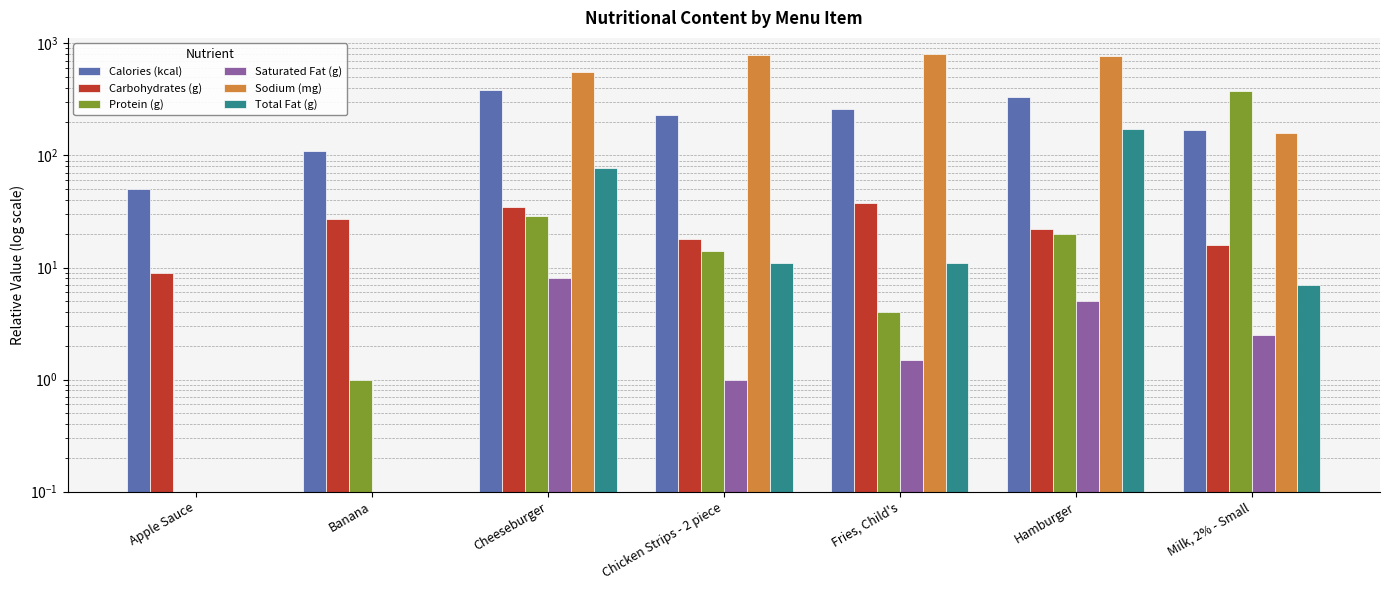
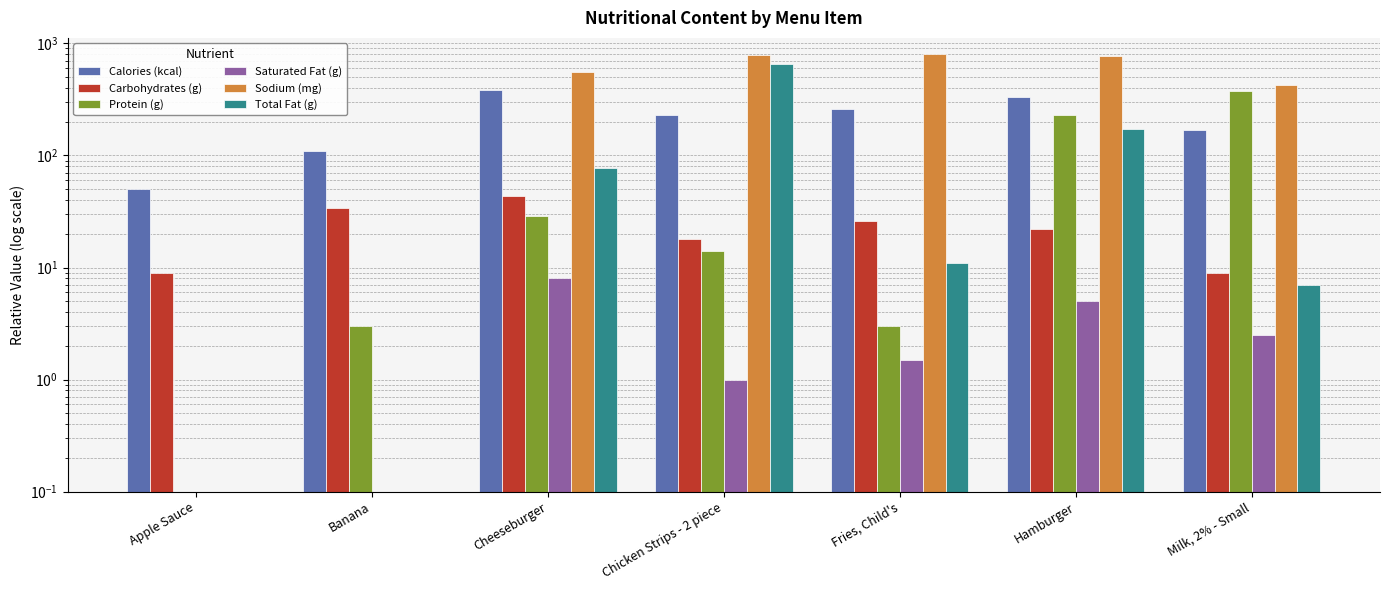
Carbohydrates (g), Banana: 27 -> 34
Protein (g), Banana: 1 -> 3
Carbohydrates (g), Cheeseburger: 35 -> 43
Total Fat (g), Chicken Strips - 2 piece: 11 -> 600
Carbohydrates (g), Fries, Child's: 38 -> 26
Protein (g), Fries, Child's: 4 -> 3
Protein (g), Hamburger: 20 -> 230
Carbohydrates (g), Milk, 2% - Small: 16 -> 9
Sodium (mg), Milk, 2% - Small: 160 -> 430
